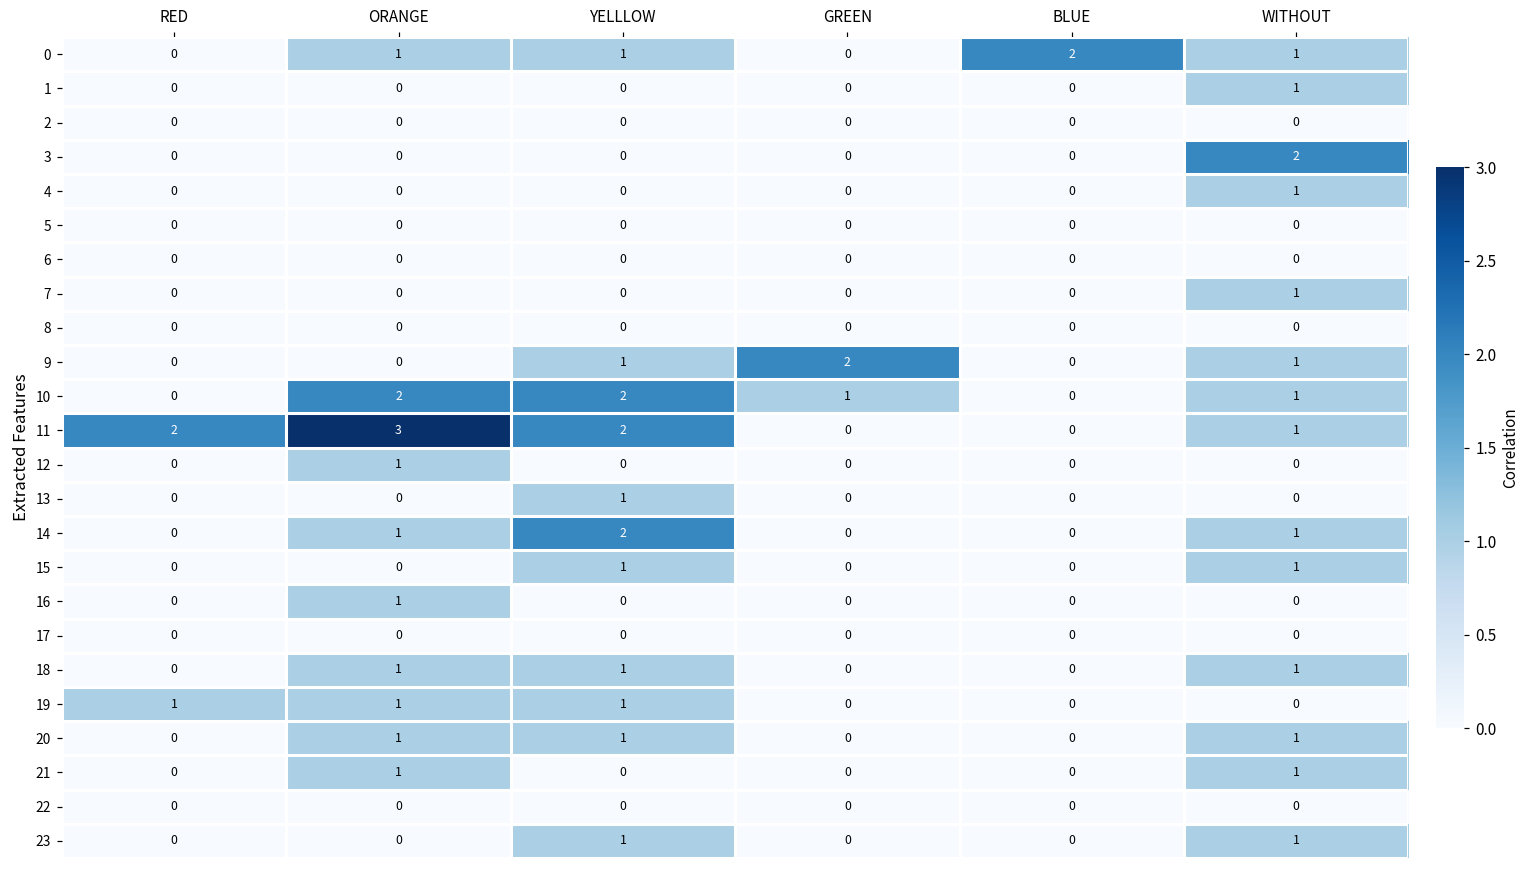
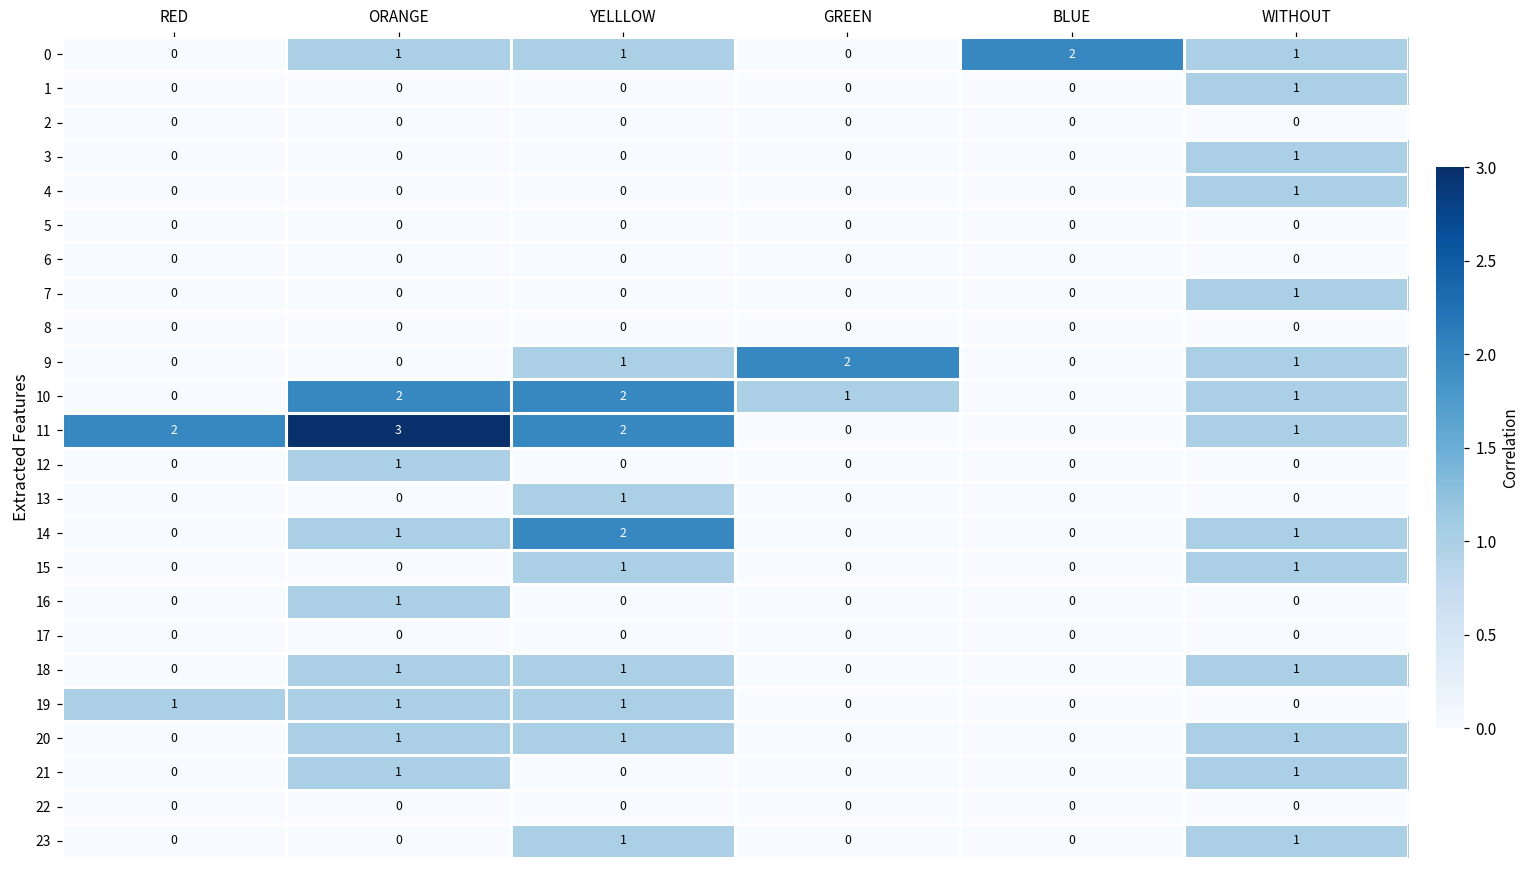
3, WITHOUT: 2 -> 1
